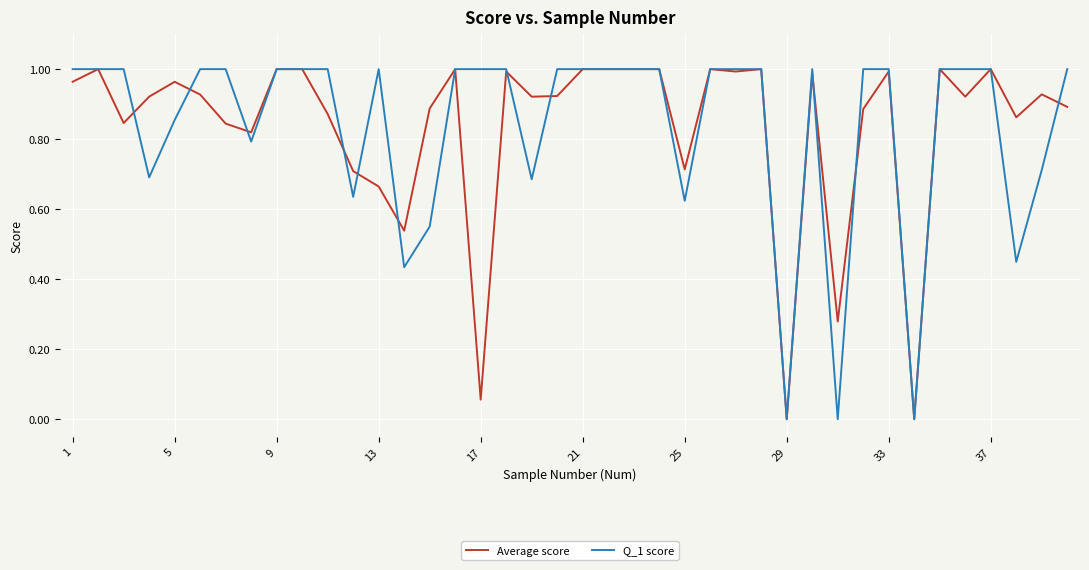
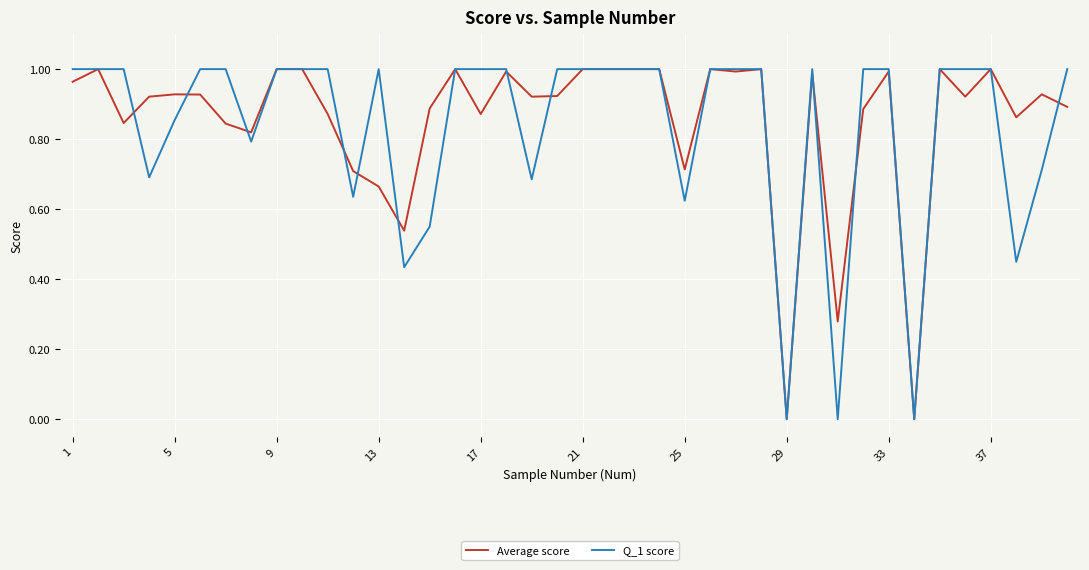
Average score, 5: 0.96 -> 0.93
Average score, 17: 0.06 -> 0.87
